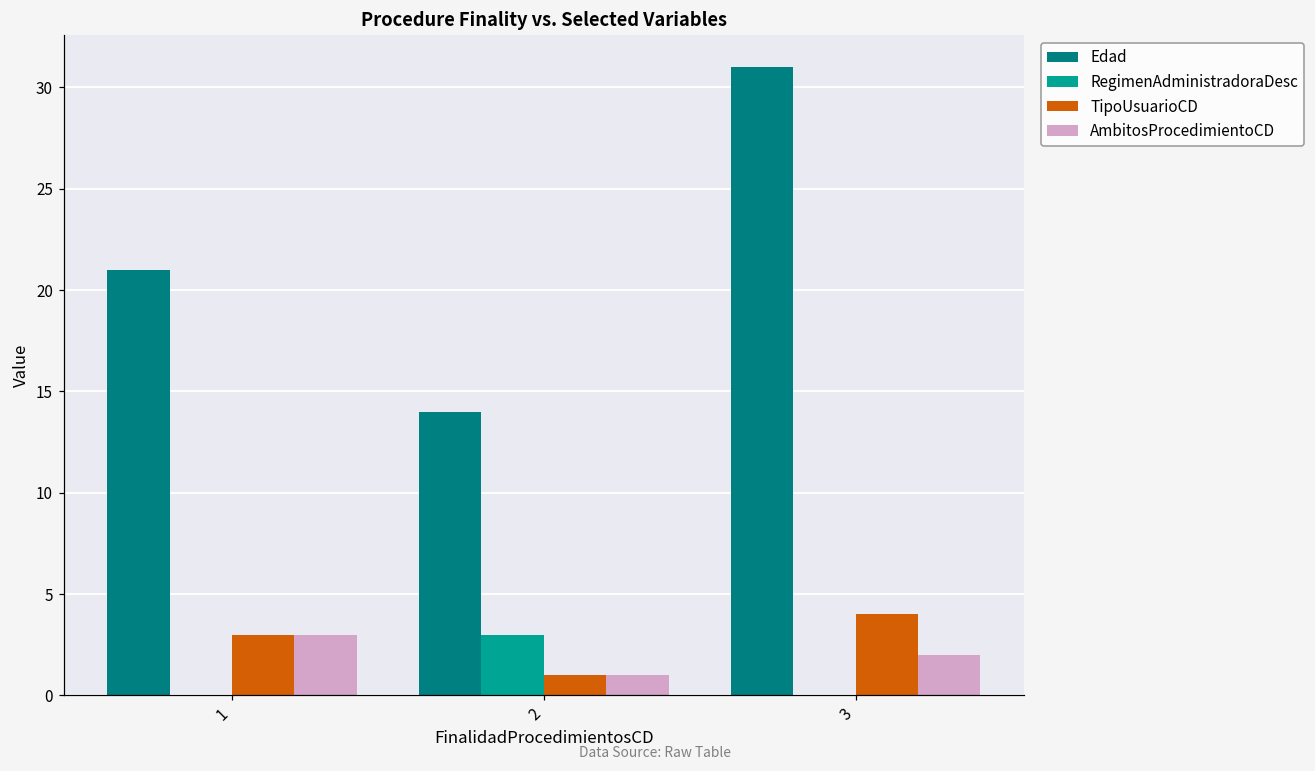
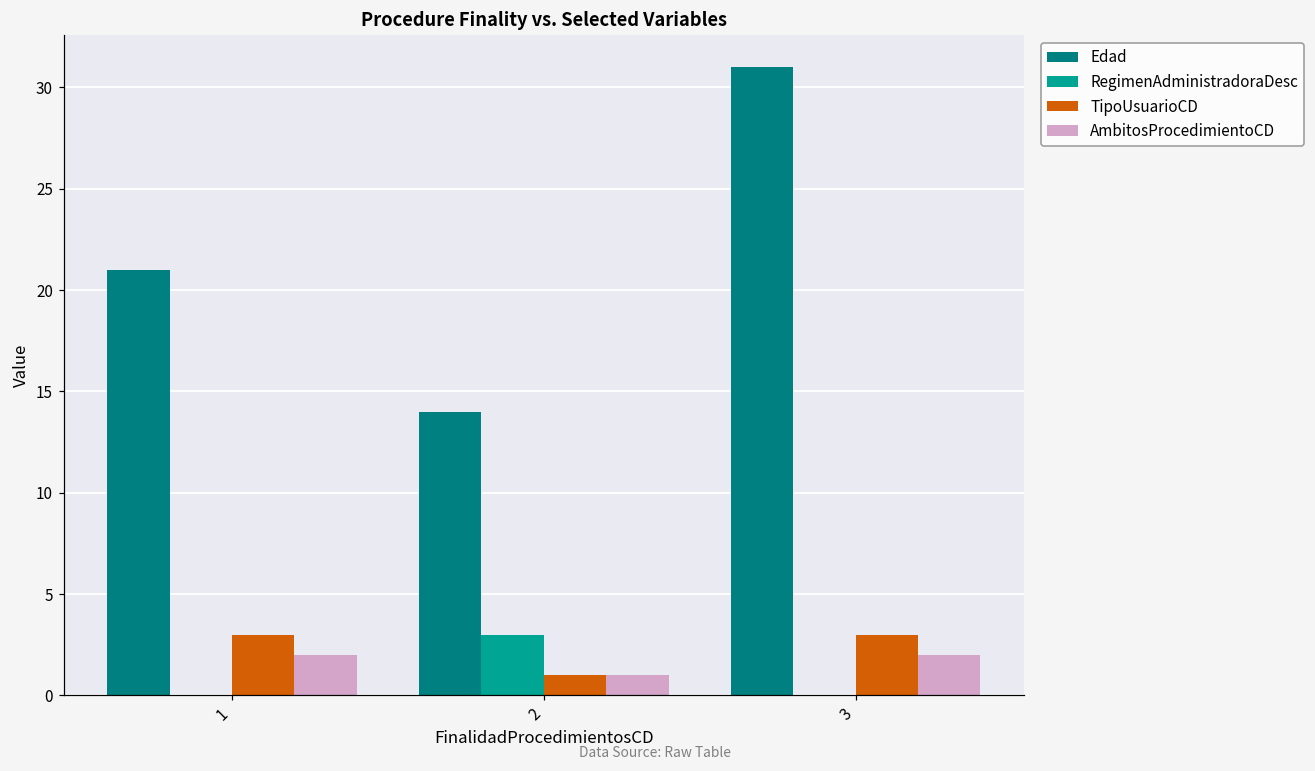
AmbitosProcedimientoCD, 1: 3 -> 2
TipoUsuarioCD, 3: 4 -> 3
